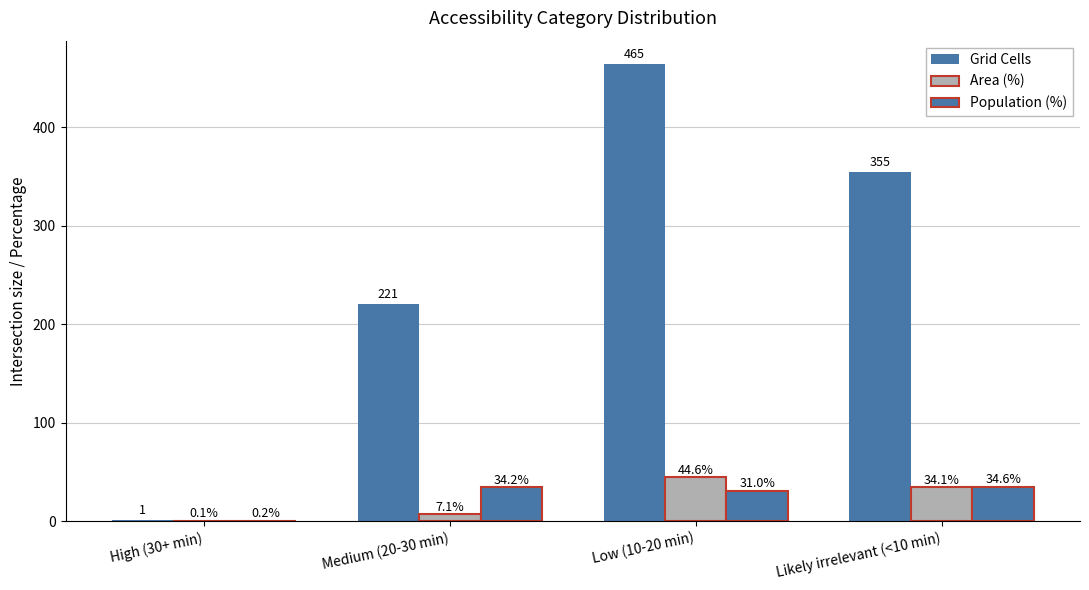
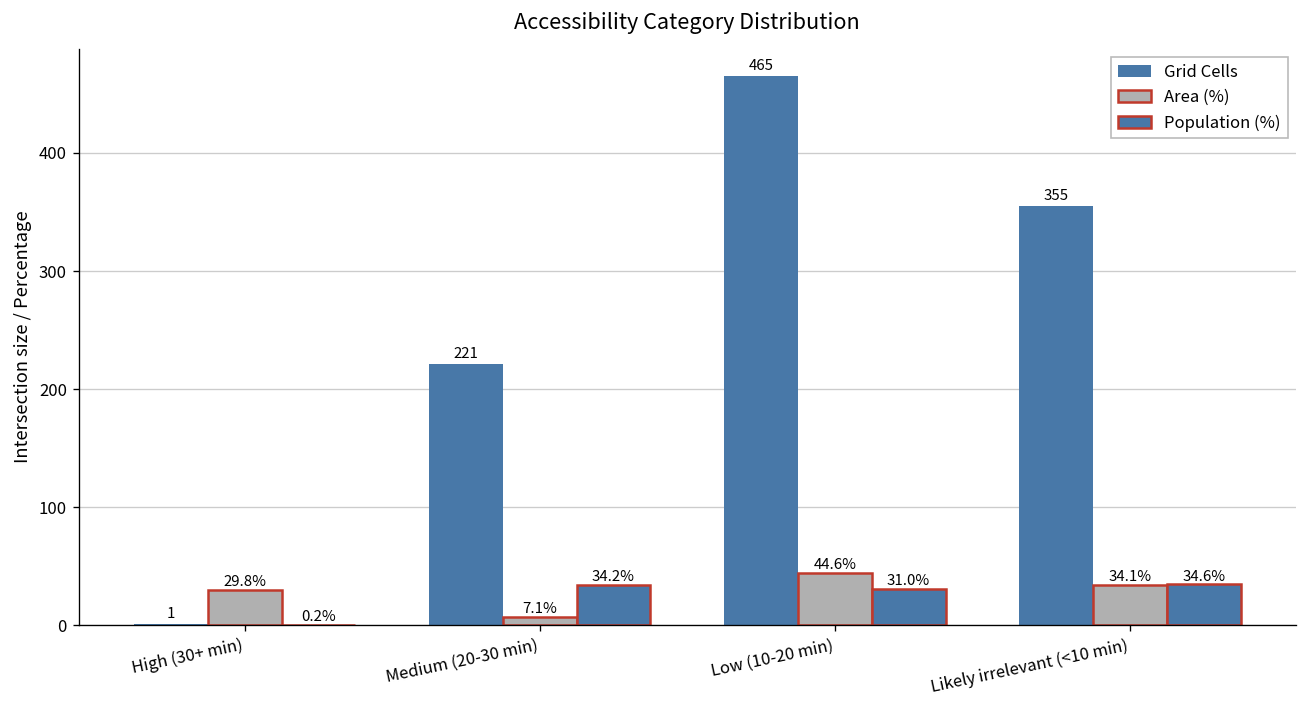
Area (%), High (30+ min): 0.1% -> 29.8%
